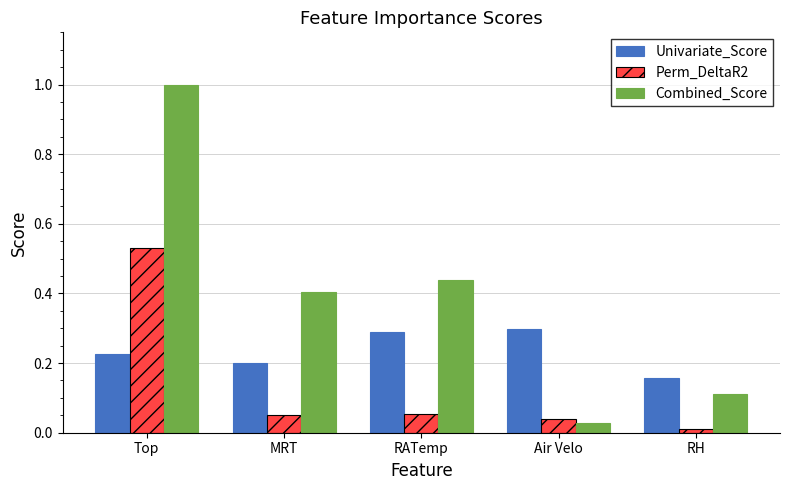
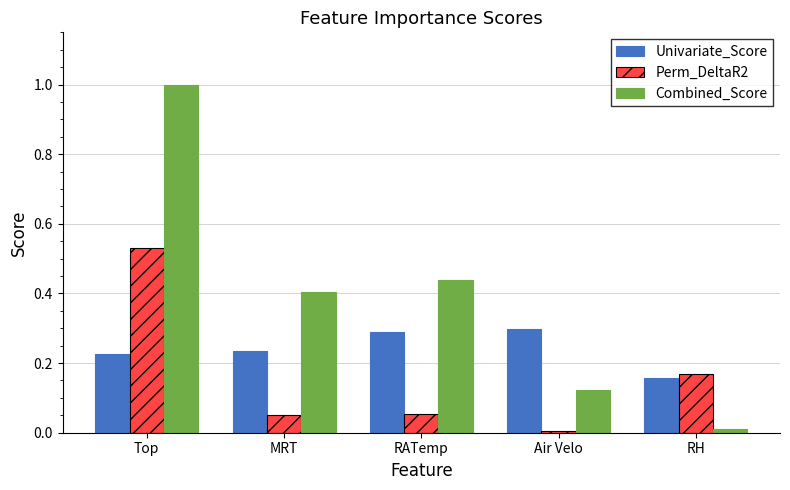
Univariate_Score, MRT: 0.20 -> 0.24
Perm_DeltaR2, Air Velo: 0.04 -> 0.00
Combined_Score, Air Velo: 0.03 -> 0.12
Perm_DeltaR2, RH: 0.01 -> 0.17
Combined_Score, RH: 0.11 -> 0.01
